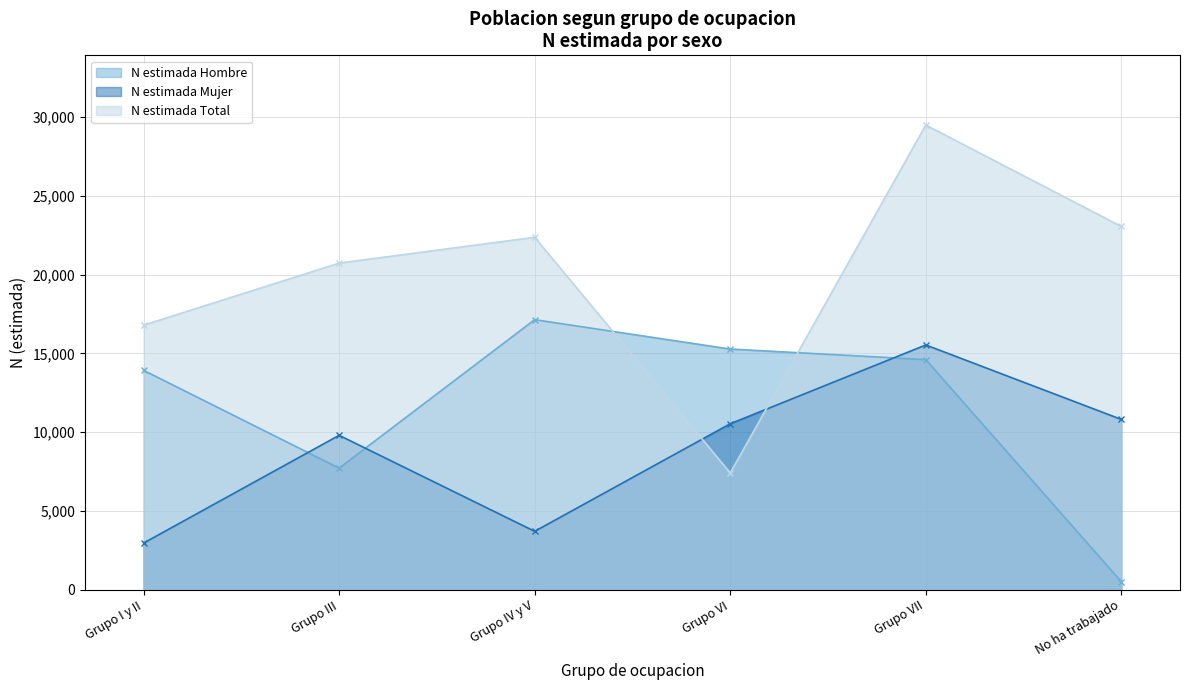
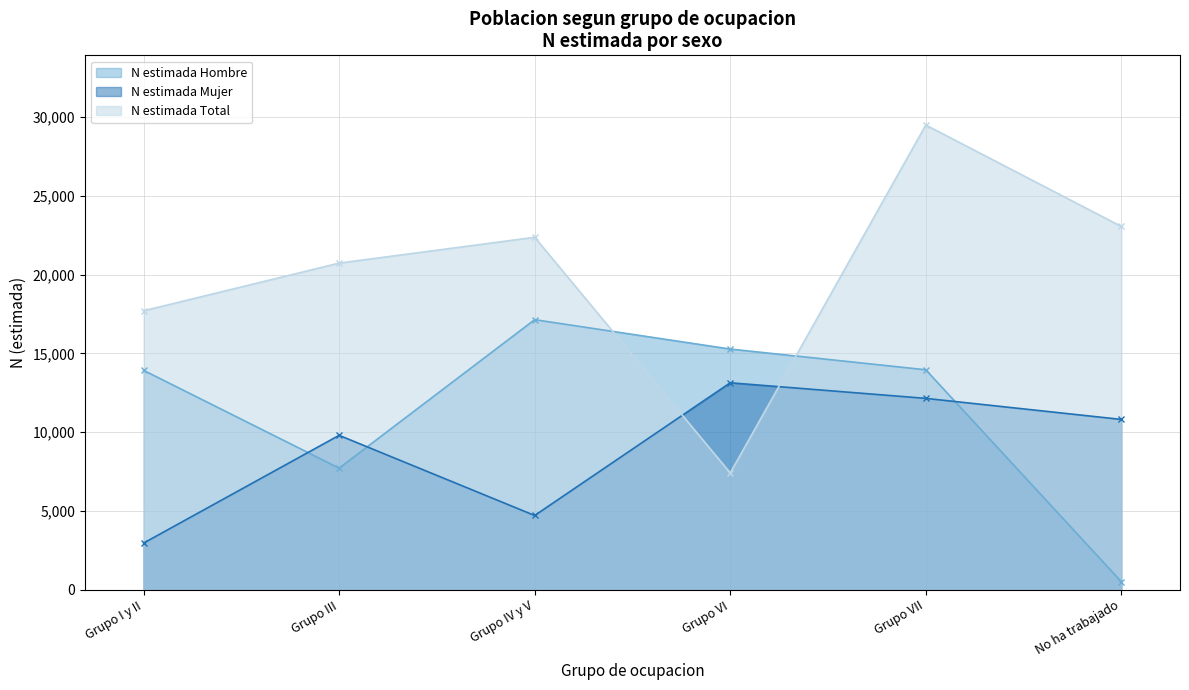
N estimada Total, Grupo I y II: 16,800 -> 17,700
N estimada Mujer, Grupo IV y V: 3,700 -> 4,700
N estimada Mujer, Grupo VI: 10,500 -> 13,100
N estimada Hombre, Grupo VII: 14,600 -> 14,000
N estimada Mujer, Grupo VII: 15,500 -> 12,100
